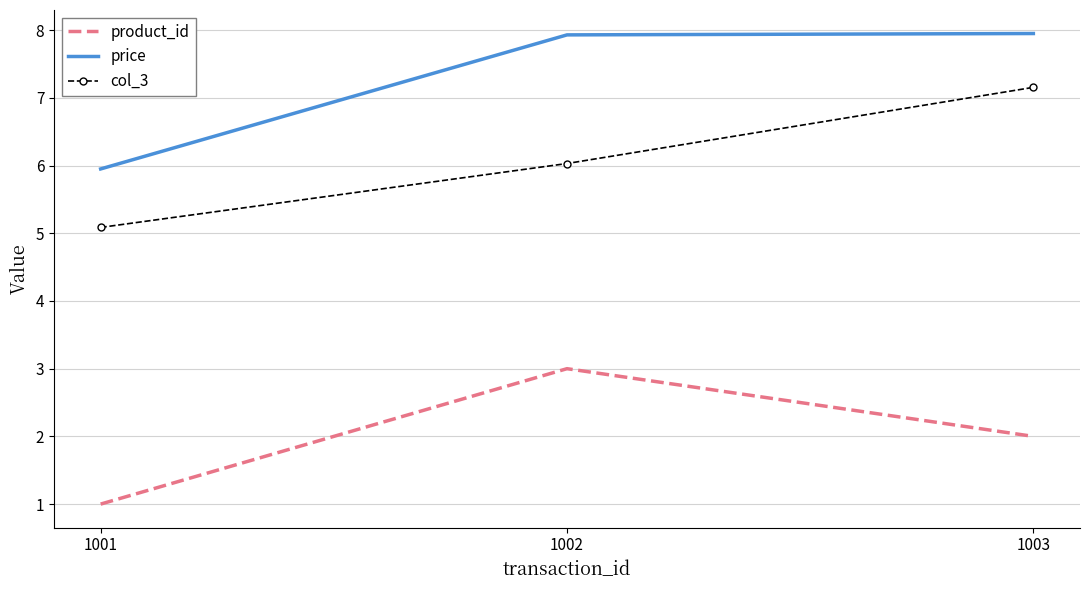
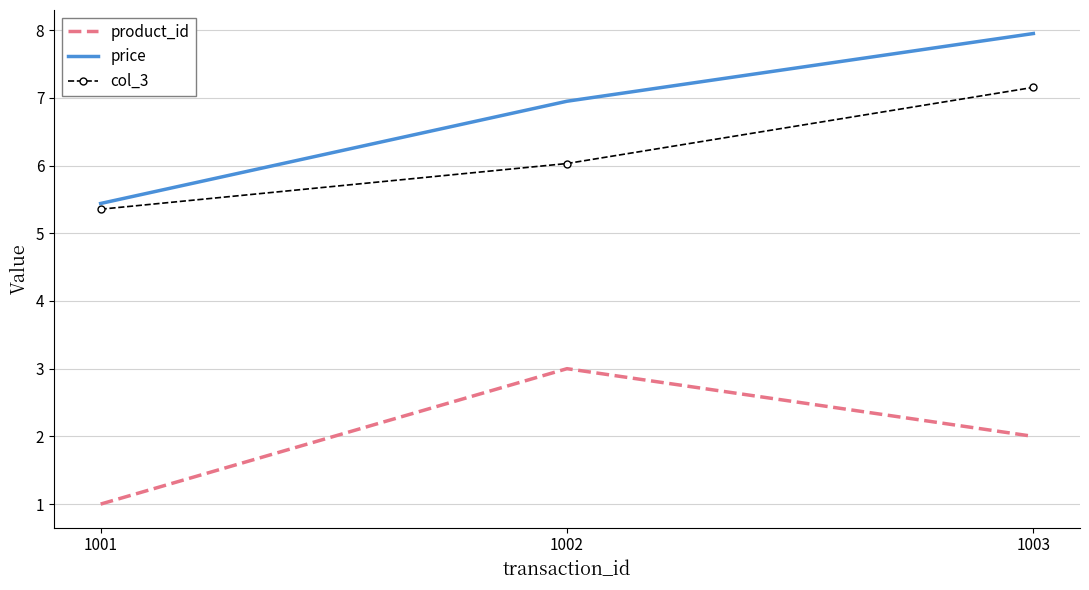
price, 1001: 6.0 -> 5.4
col_3, 1001: 5.1 -> 5.4
price, 1002: 7.9 -> 7.0
